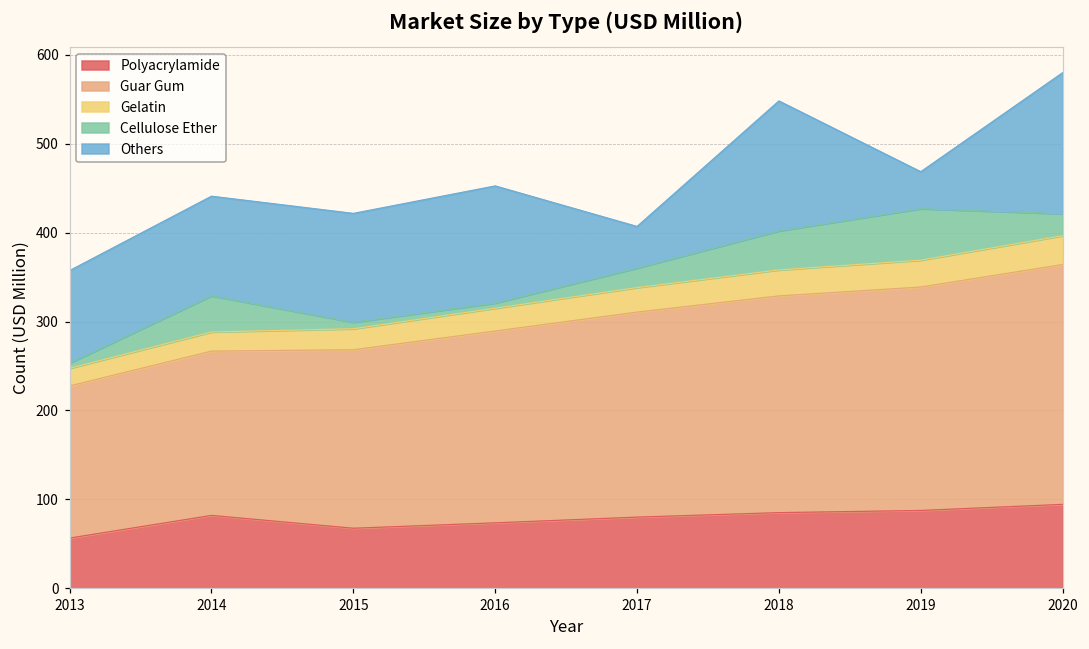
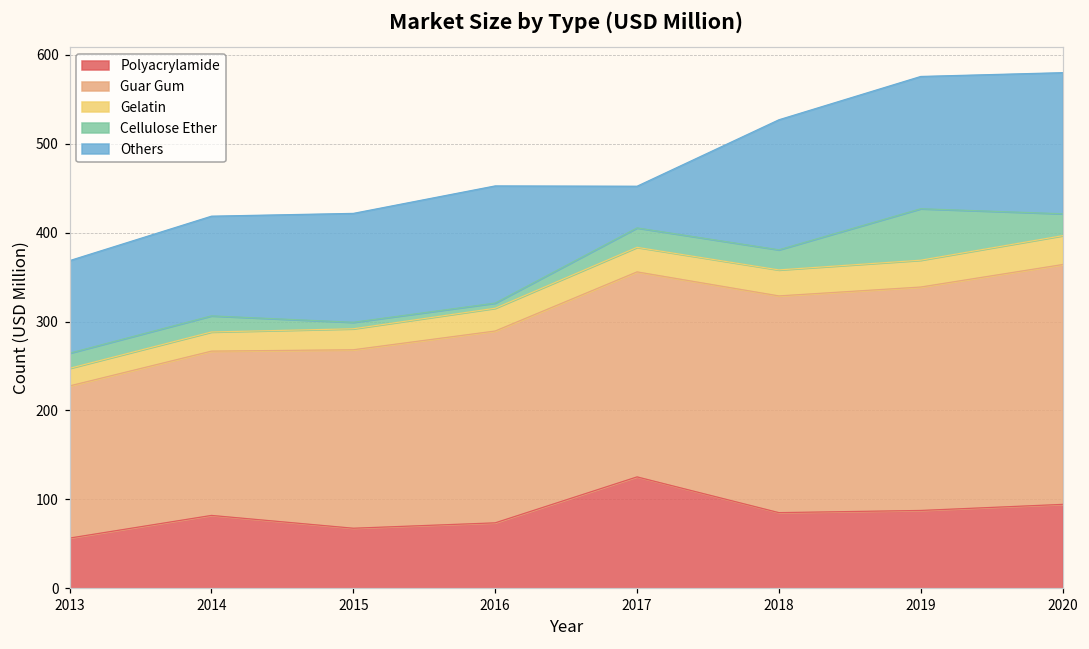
Cellulose Ether, 2013: 10 -> 20
Cellulose Ether, 2014: 40 -> 20
Polyacrylamide, 2017: 80 -> 130
Cellulose Ether, 2018: 40 -> 20
Others, 2019: 40 -> 150
